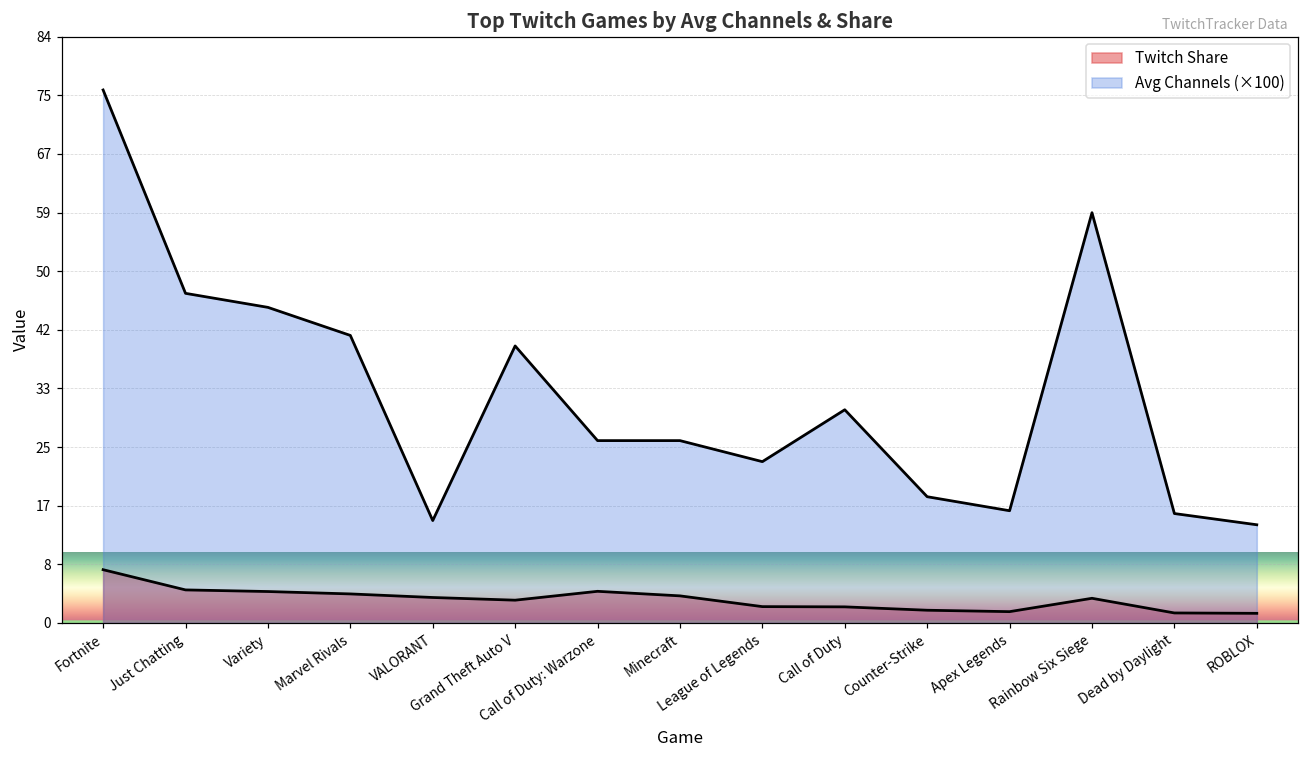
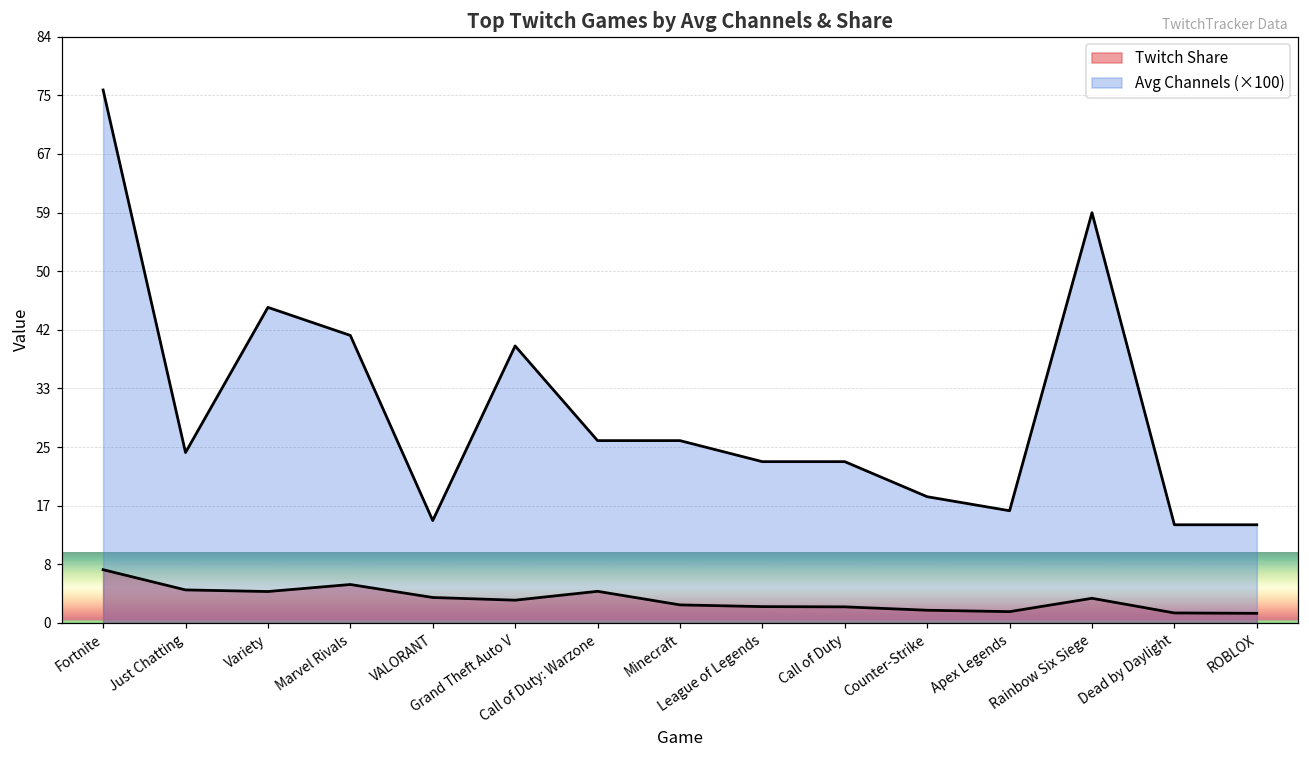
Avg Channels (×100), Just Chatting: 47 -> 24
Twitch Share, Marvel Rivals: 4 -> 5
Twitch Share, Minecraft: 4 -> 3
Avg Channels (×100), Call of Duty: 30 -> 23
Avg Channels (×100), Dead by Daylight: 16 -> 14
